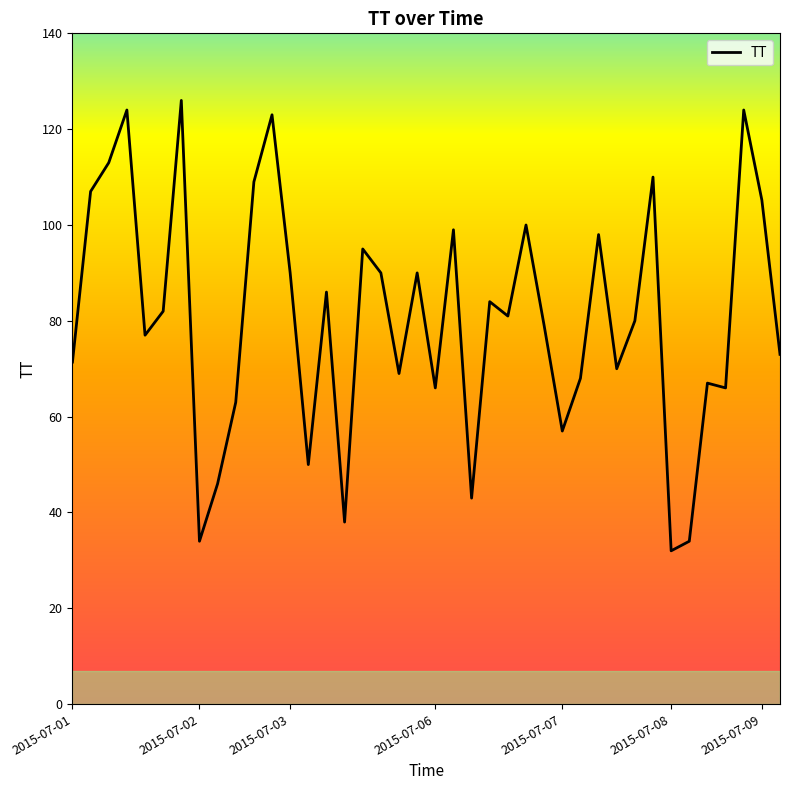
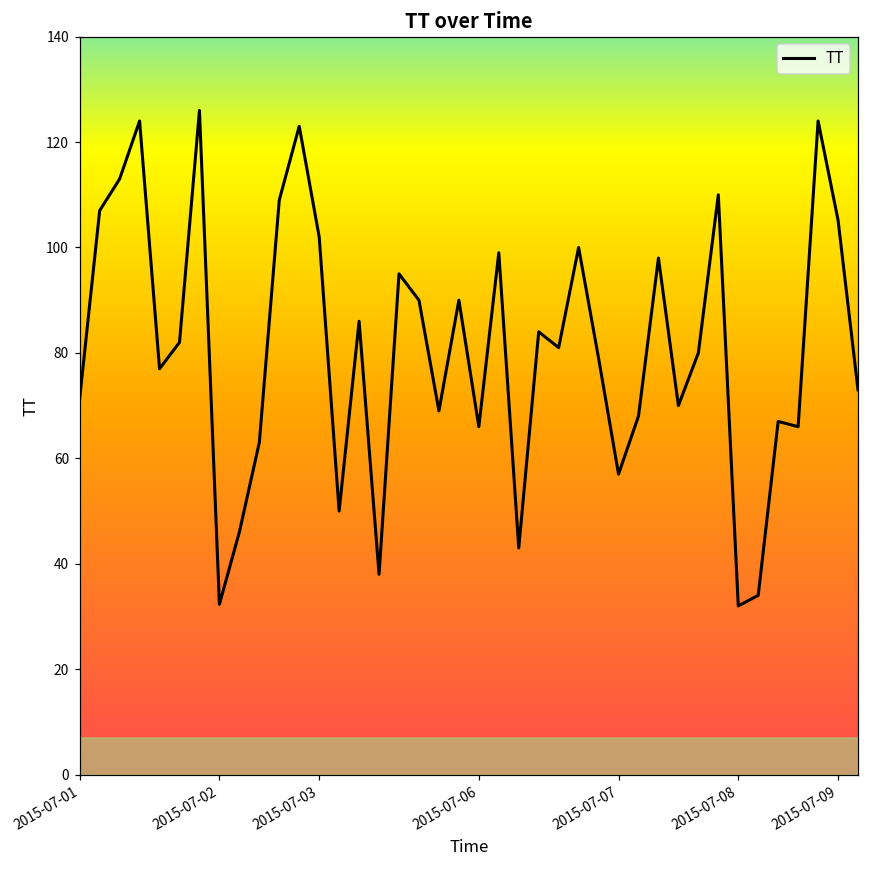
2015-07-02: 34 -> 32
2015-07-03: 90 -> 102
